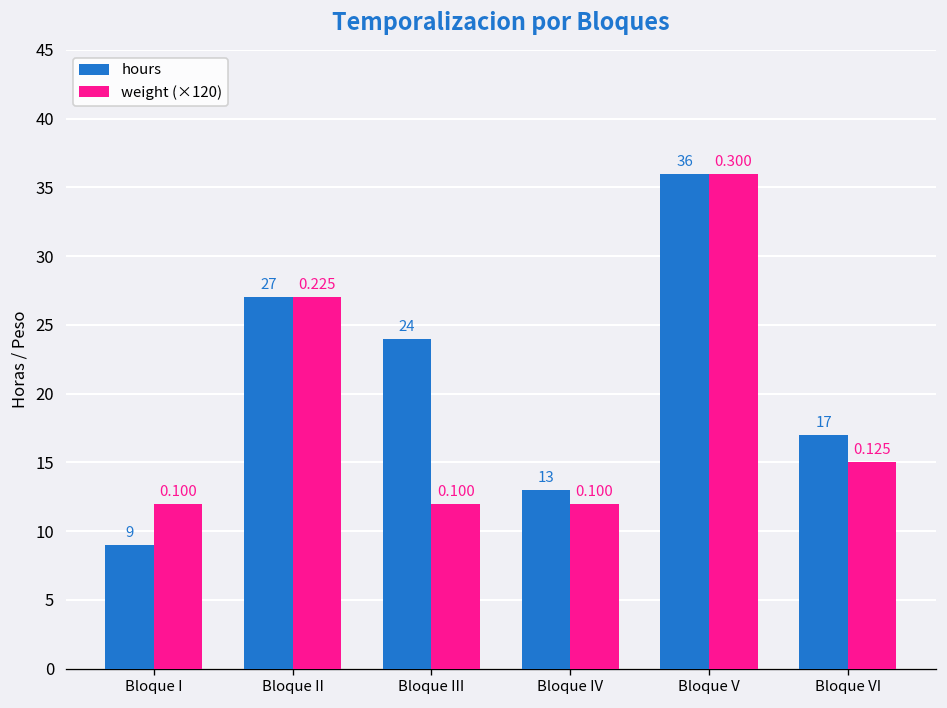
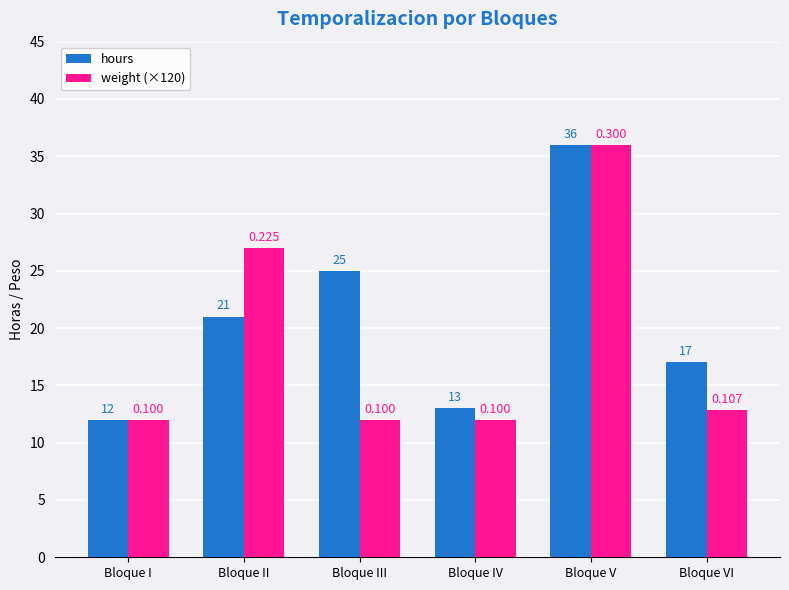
hours, Bloque I: 9 -> 12
hours, Bloque II: 27 -> 21
hours, Bloque III: 24 -> 25
weight (×120), Bloque VI: 0.125 -> 0.107
